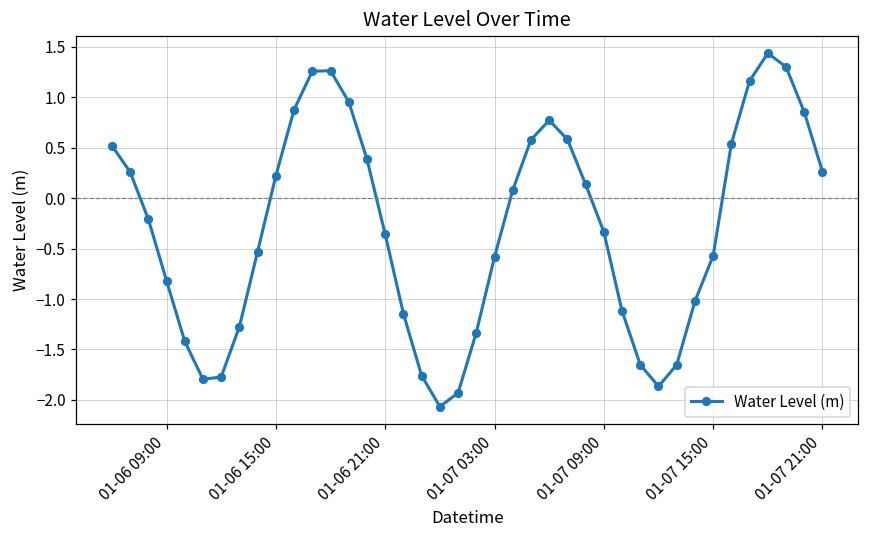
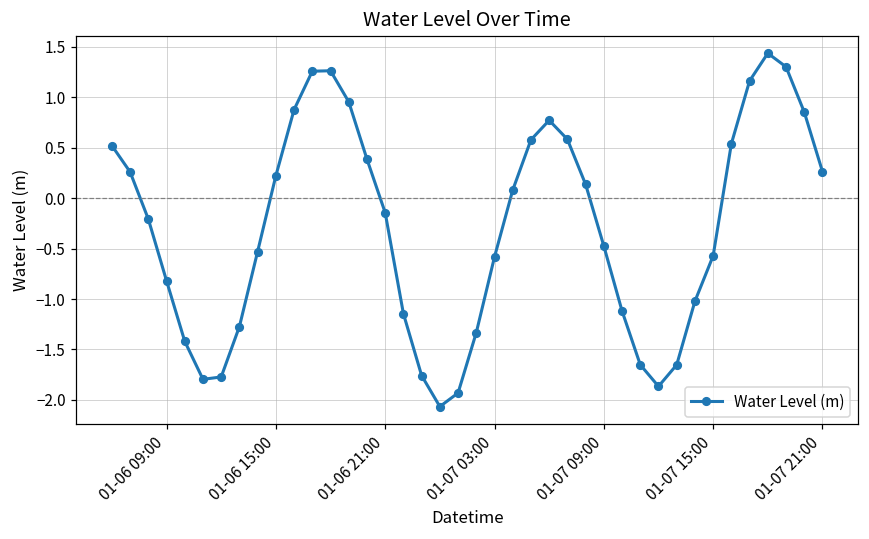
01-06 21:00: -0.4 -> -0.1
01-07 09:00: -0.3 -> -0.5
